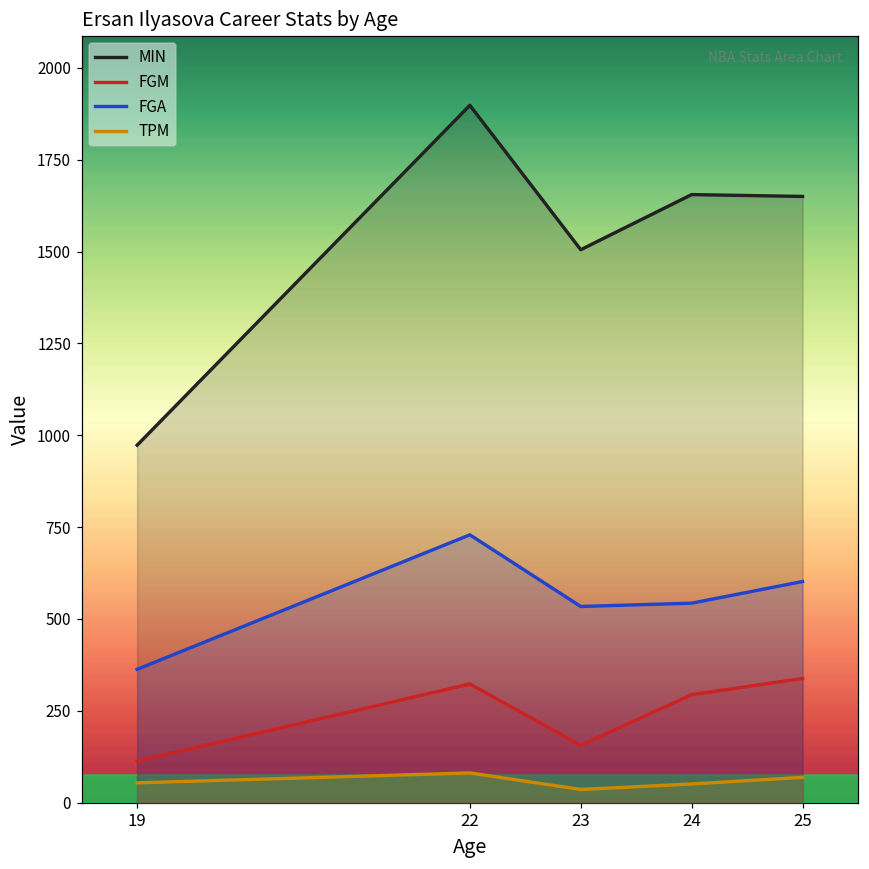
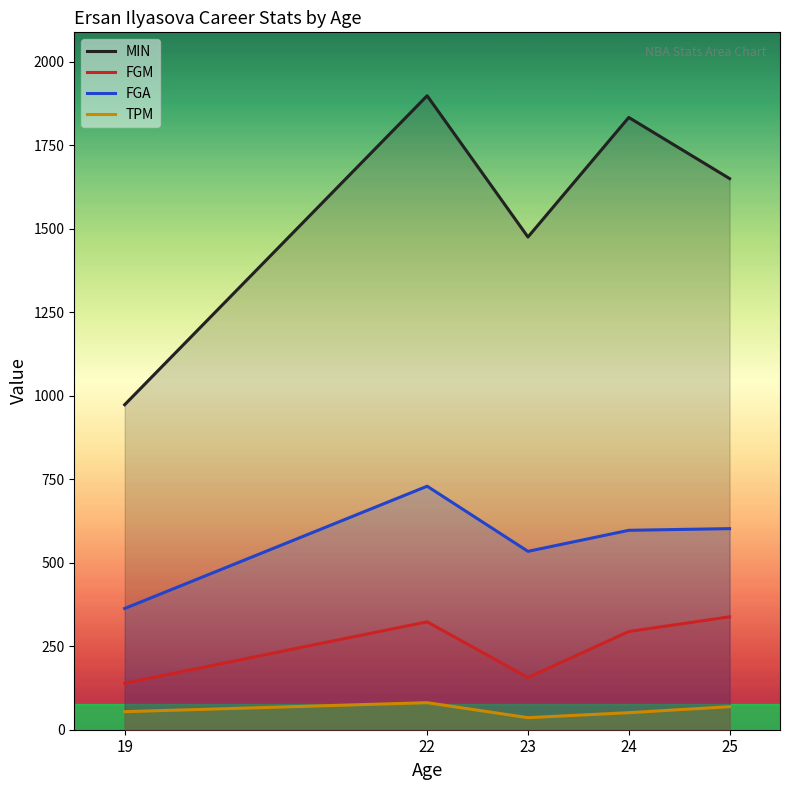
FGM, 19: 110 -> 140
MIN, 23: 1510 -> 1480
MIN, 24: 1660 -> 1830
FGA, 24: 540 -> 600
